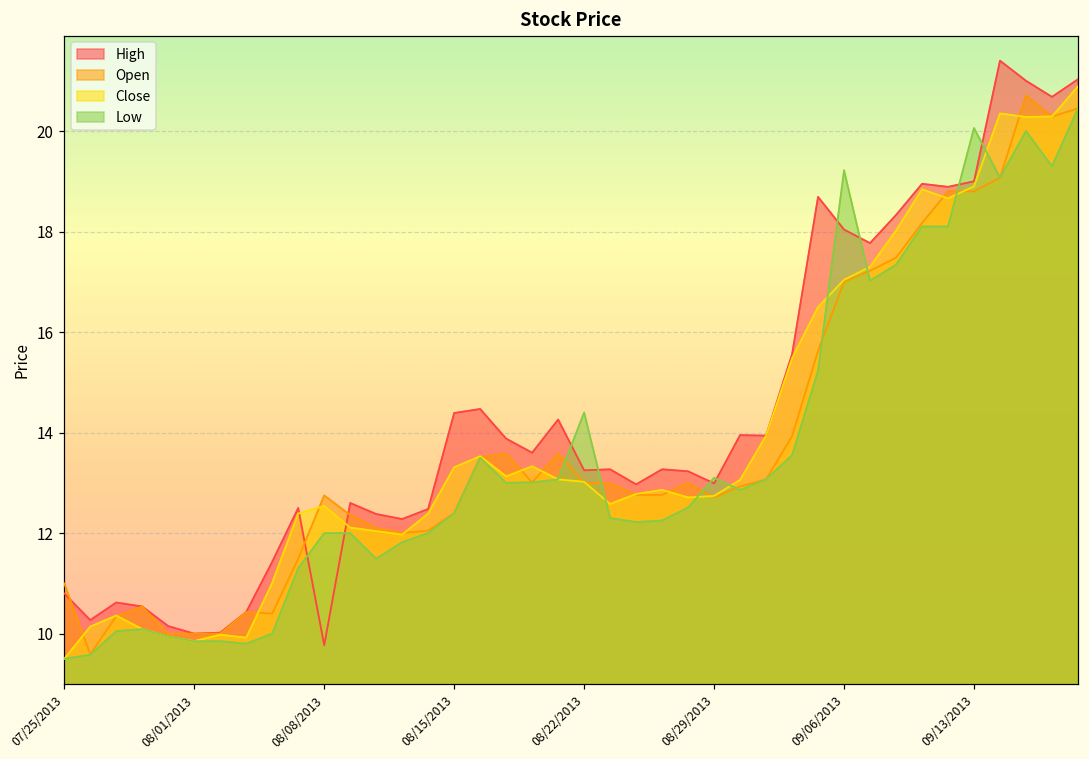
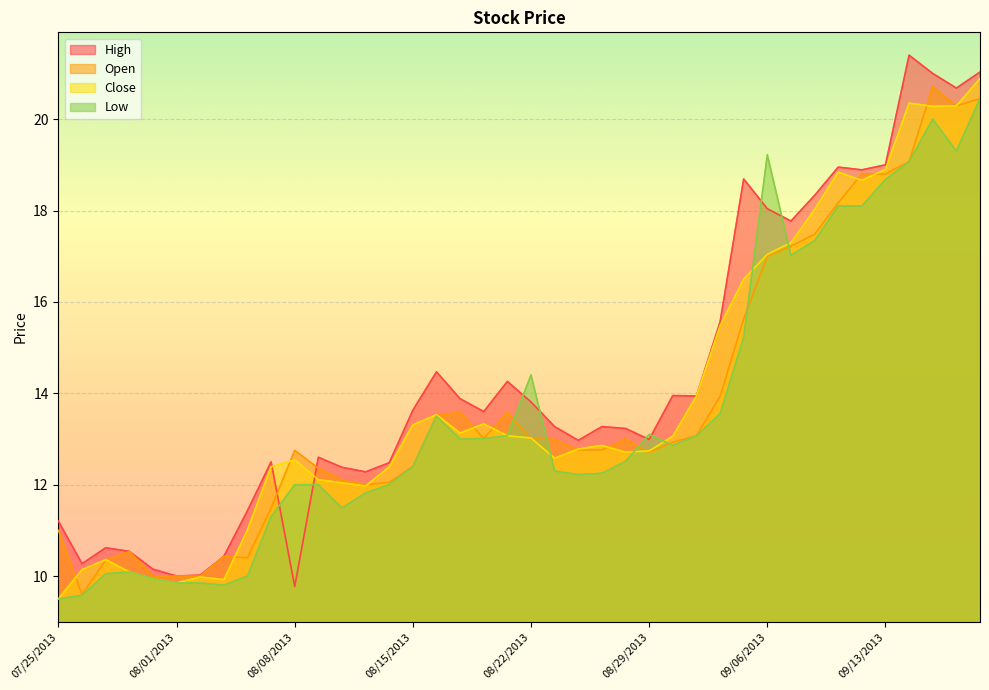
High, 07/25/2013: 10.8 -> 11.2
High, 08/15/2013: 14.4 -> 13.6
High, 08/22/2013: 13.3 -> 13.8
Low, 09/13/2013: 20.1 -> 18.7
